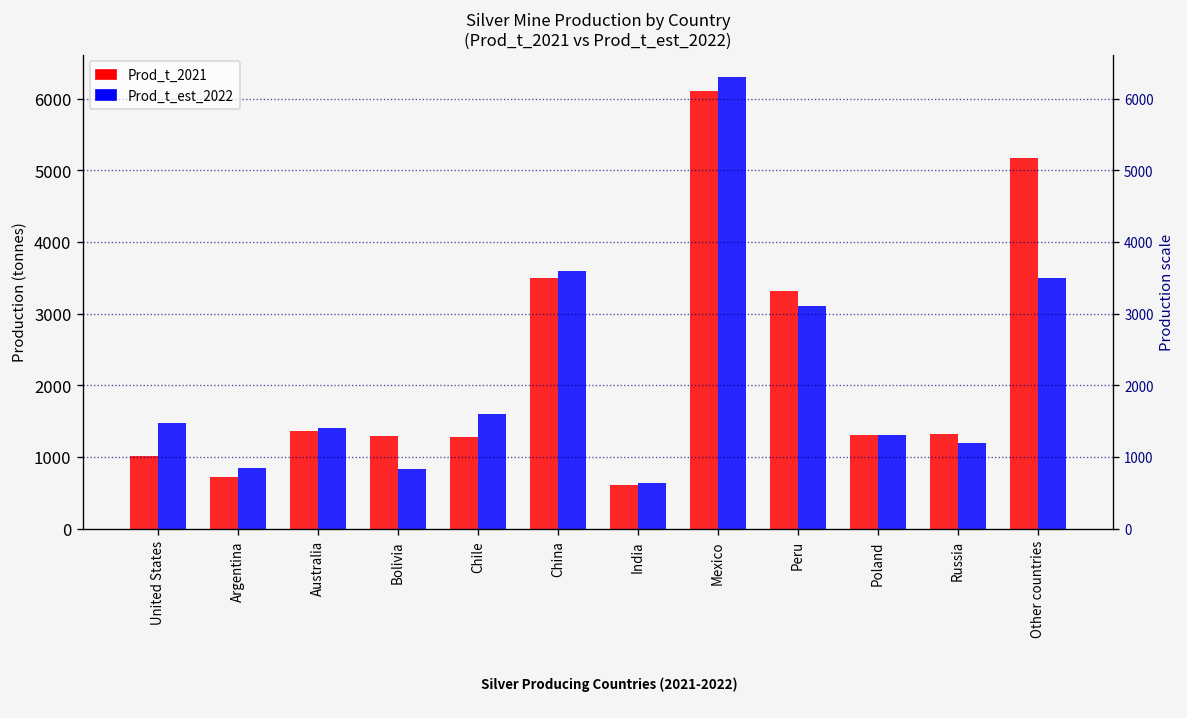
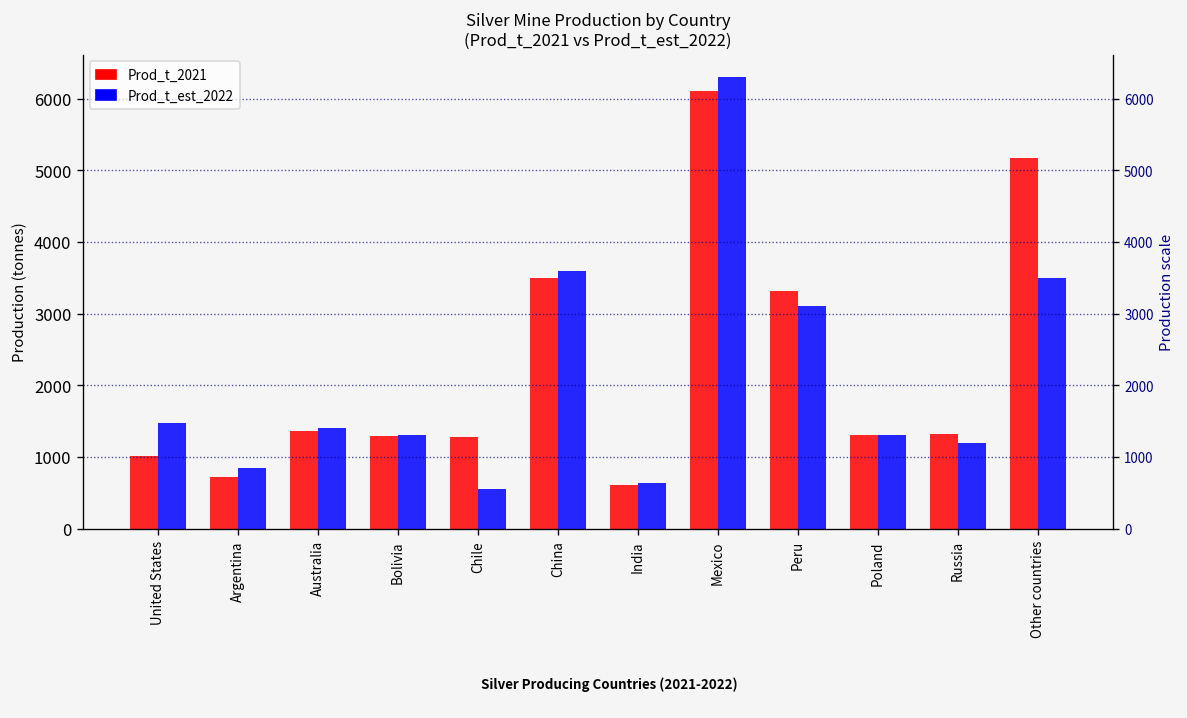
Prod_t_est_2022, Bolivia: 800 -> 1300
Prod_t_est_2022, Chile: 1600 -> 600
